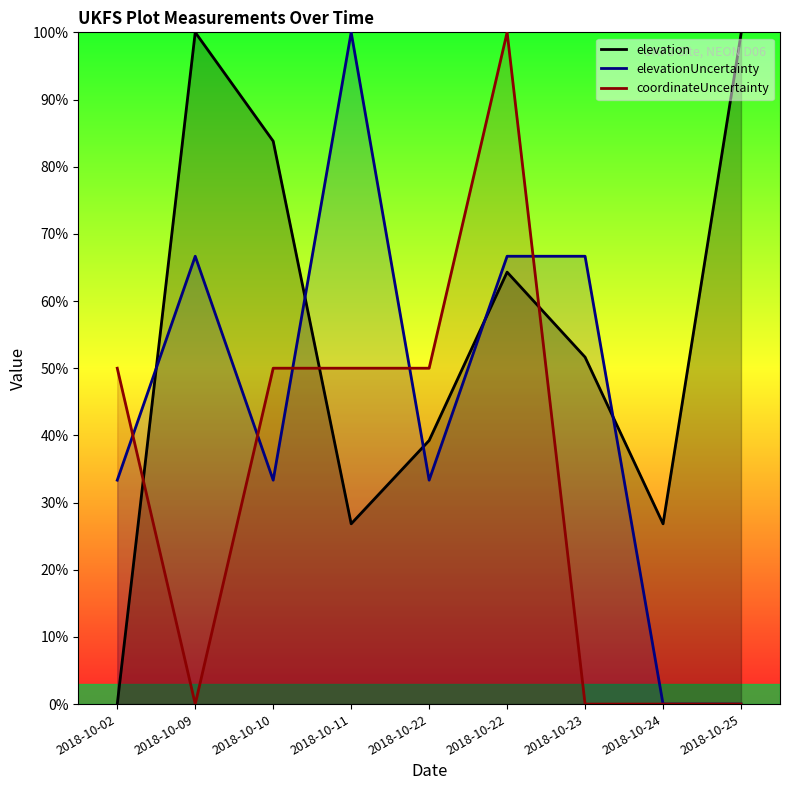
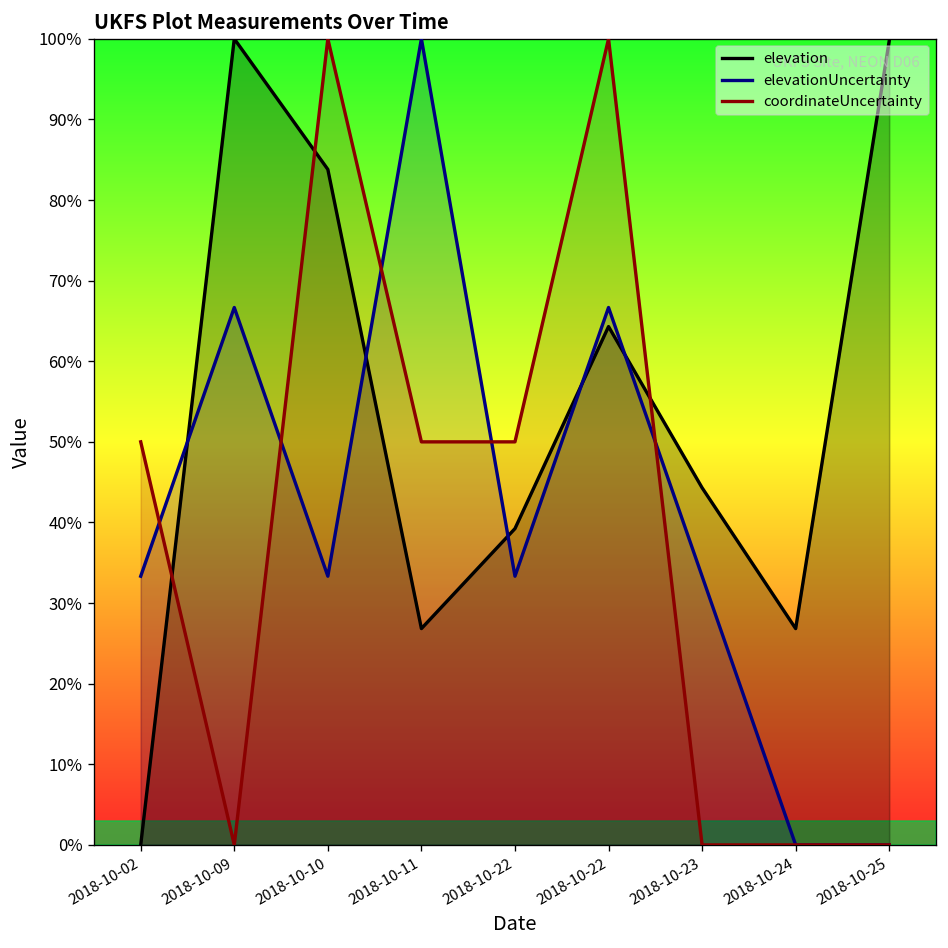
coordinateUncertainty, 2018-10-10: 50% -> 100%
elevation, 2018-10-23: 52% -> 44%
elevationUncertainty, 2018-10-23: 67% -> 33%
